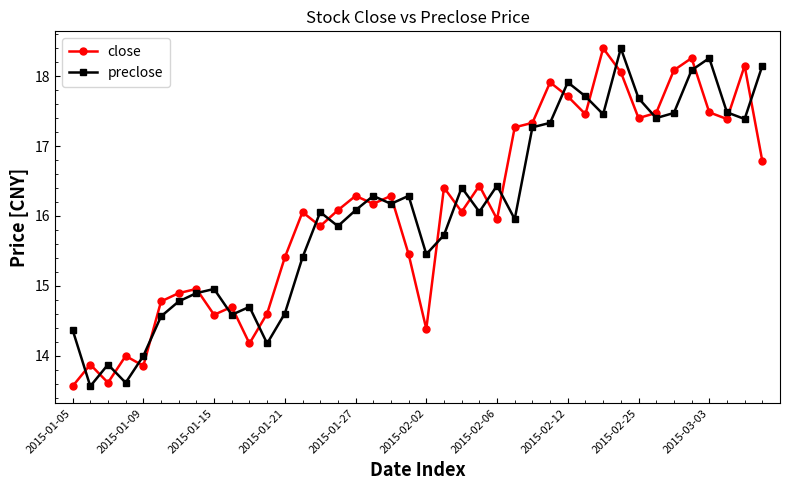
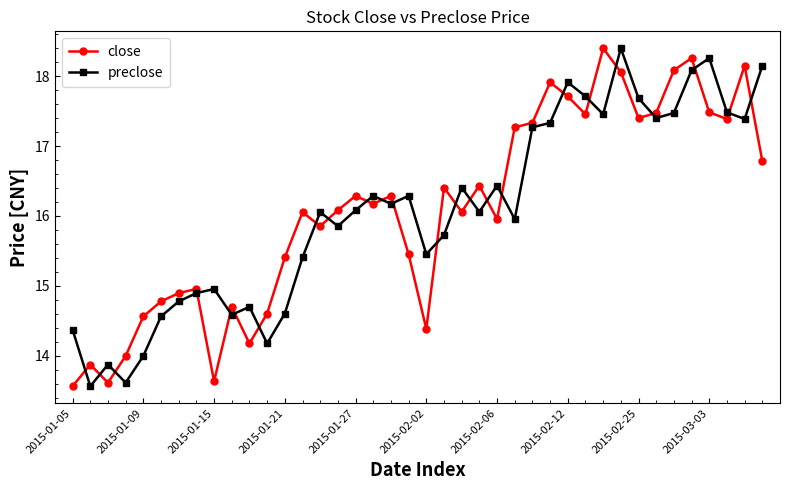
close, 2015-01-09: 13.9 -> 14.6
close, 2015-01-15: 14.6 -> 13.6
